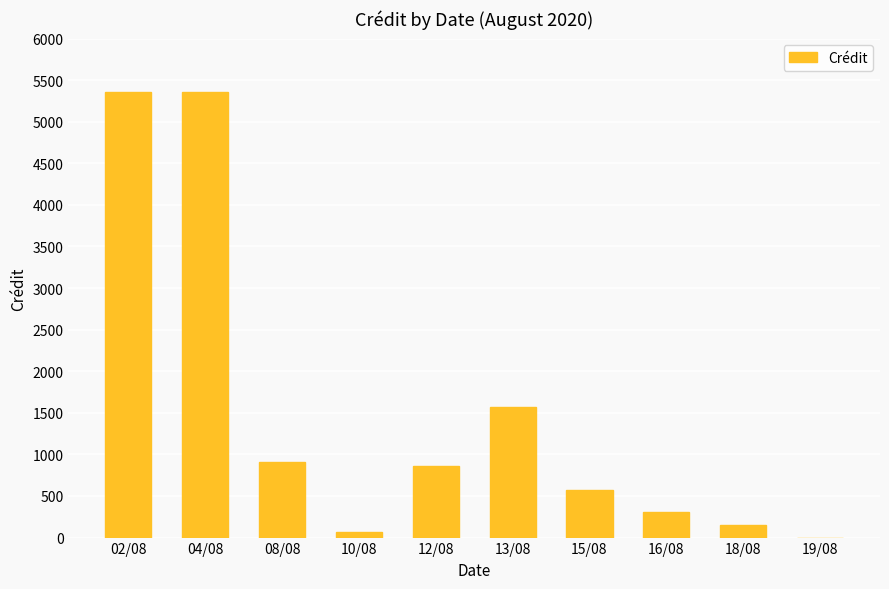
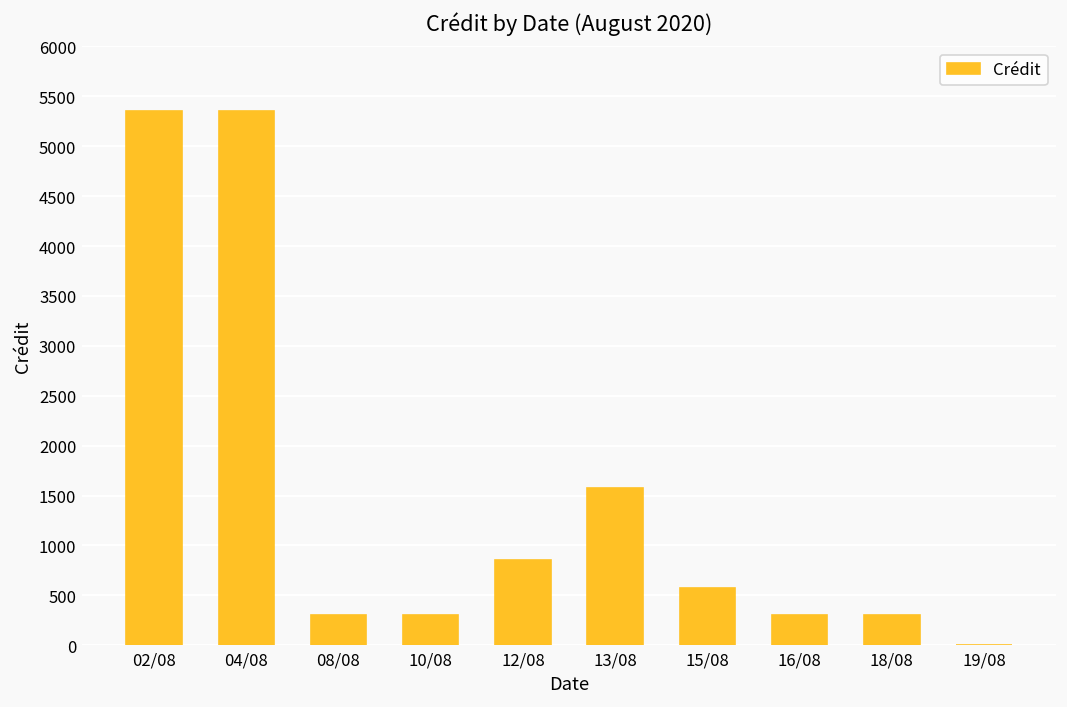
08/08: 900 -> 300
10/08: 100 -> 300
18/08: 200 -> 300
